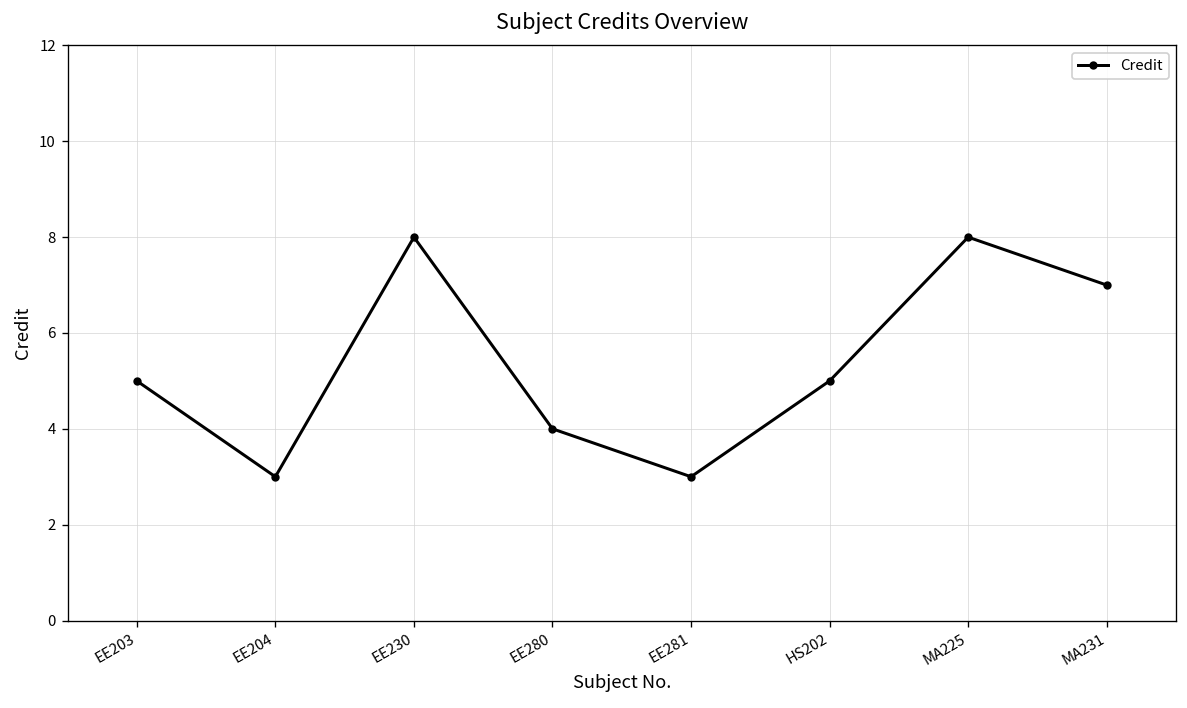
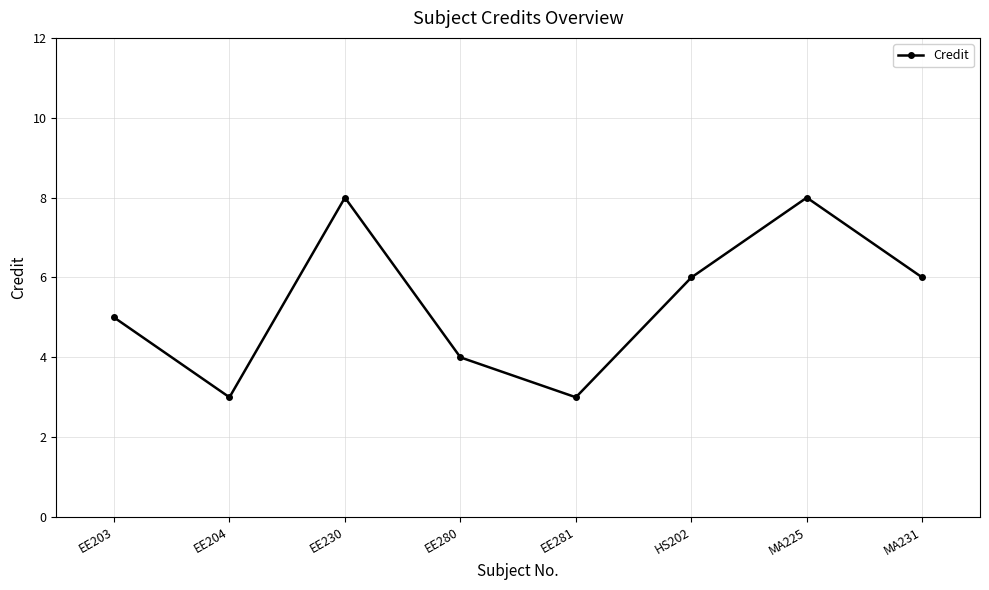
HS202: 5 -> 6
MA231: 7 -> 6
